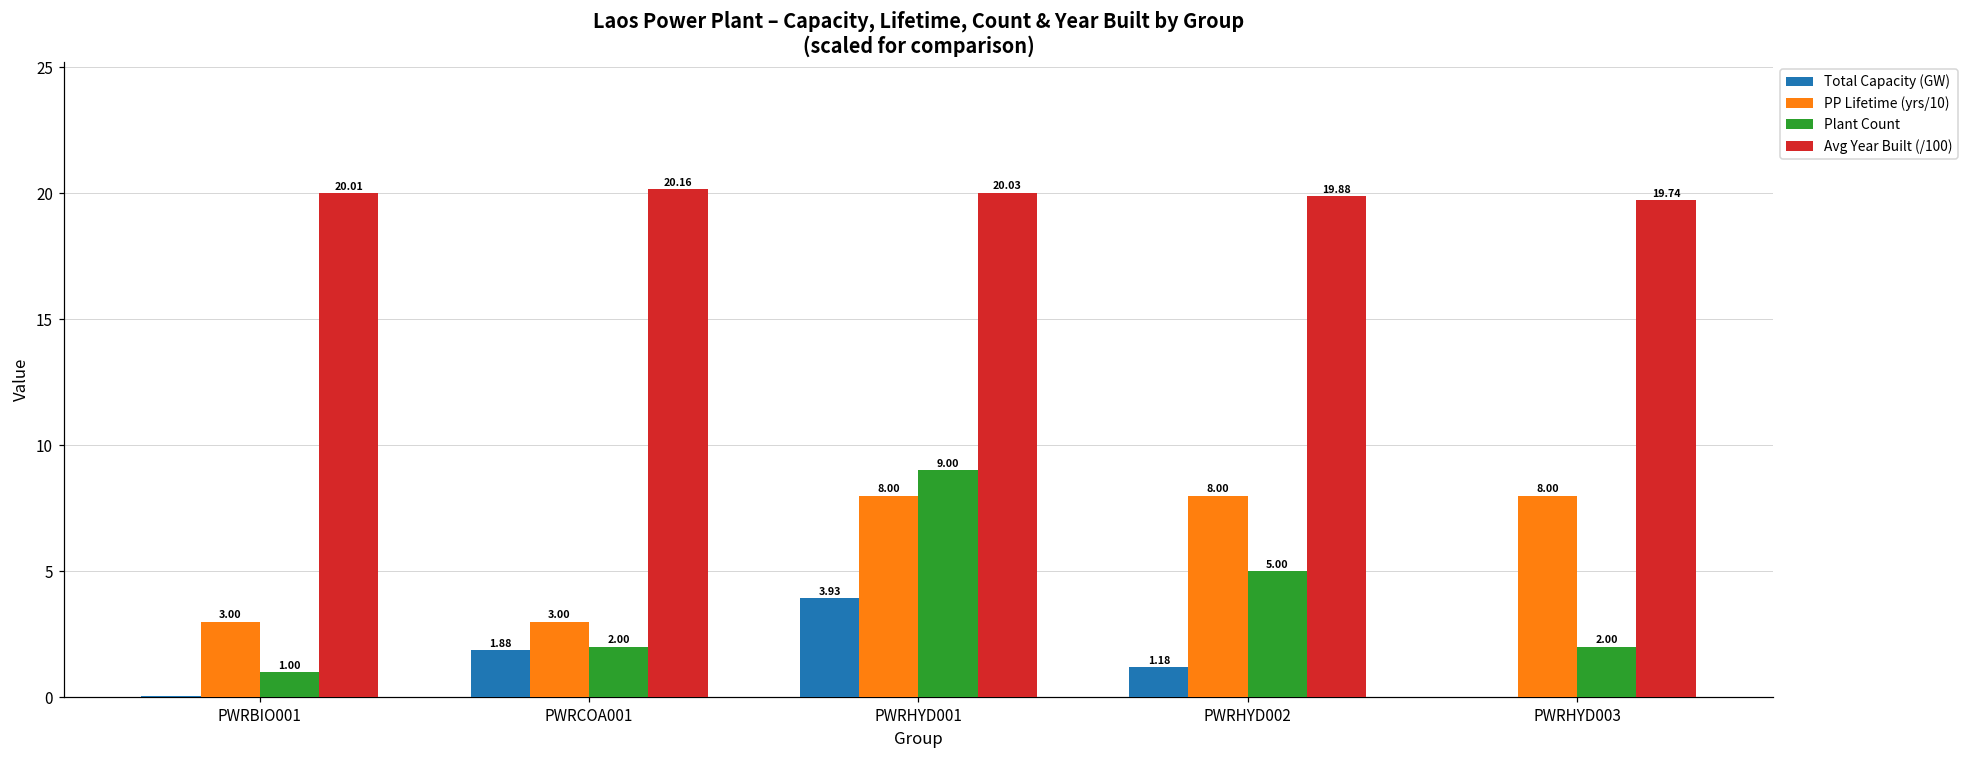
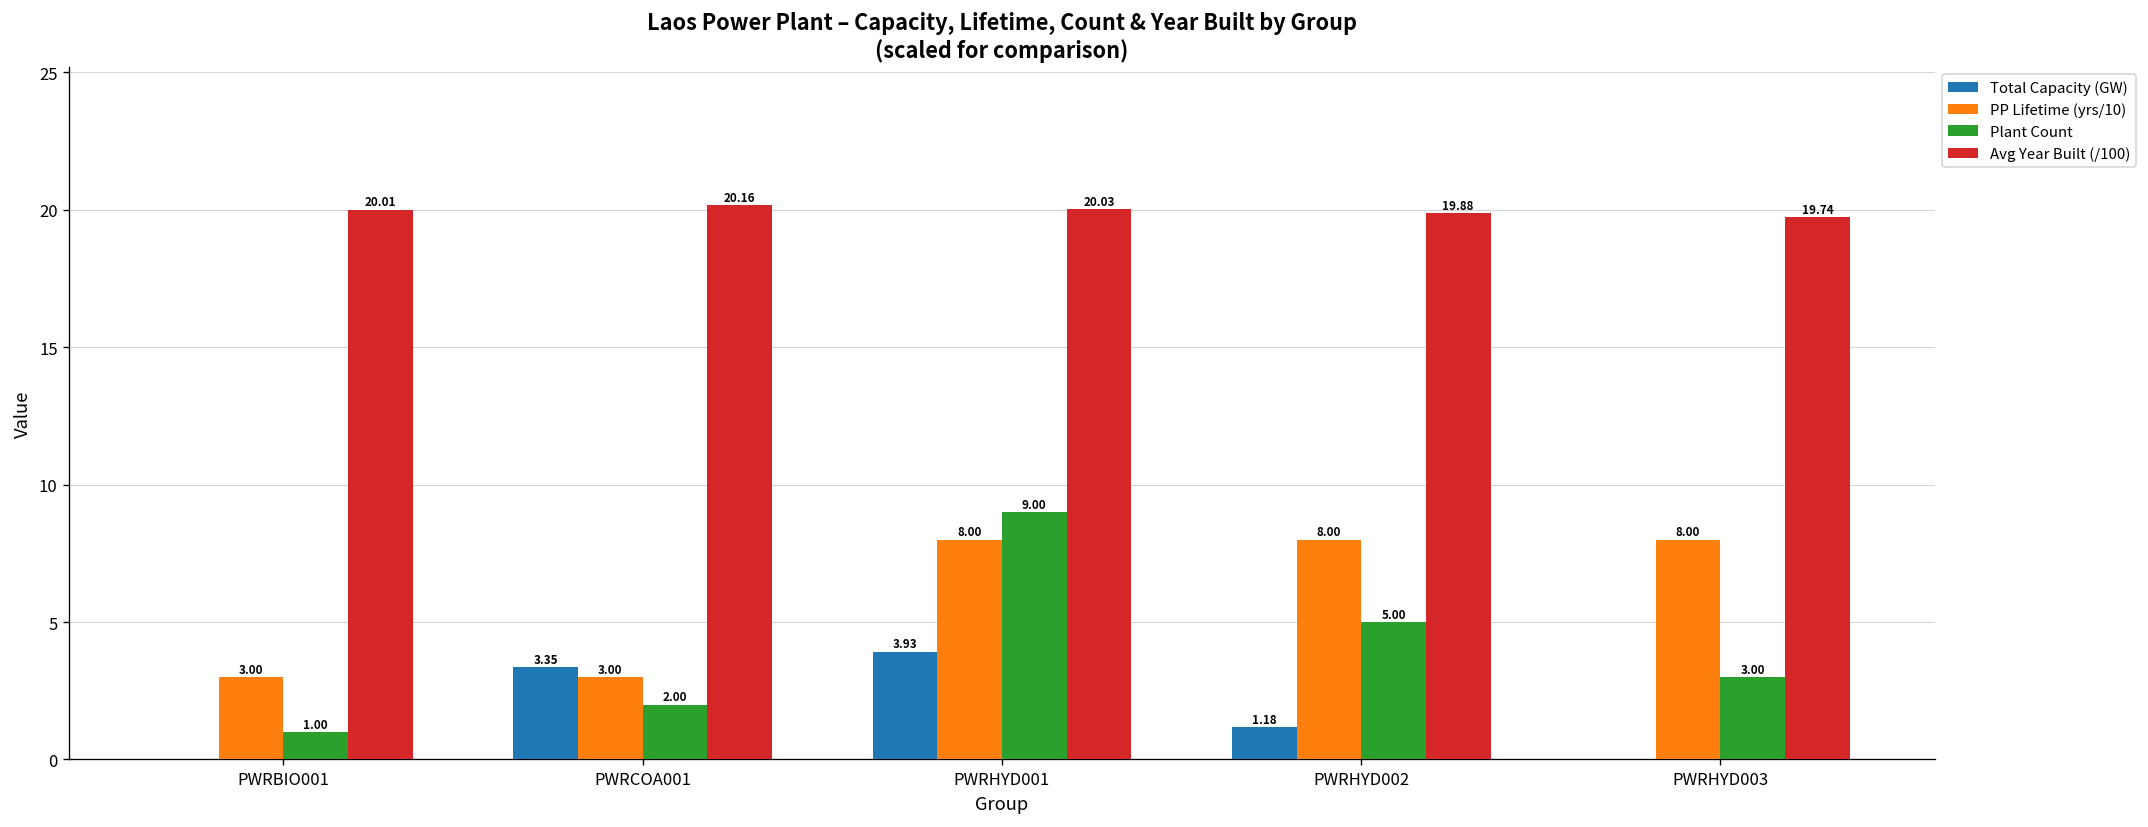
Total Capacity (GW), PWRCOA001: 1.88 -> 3.35
Plant Count, PWRHYD003: 2.00 -> 3.00
